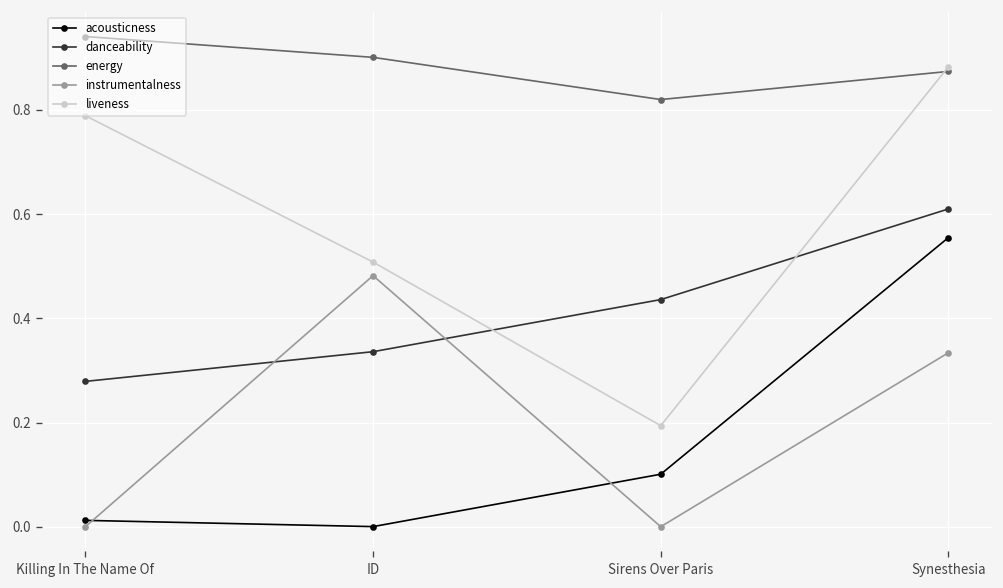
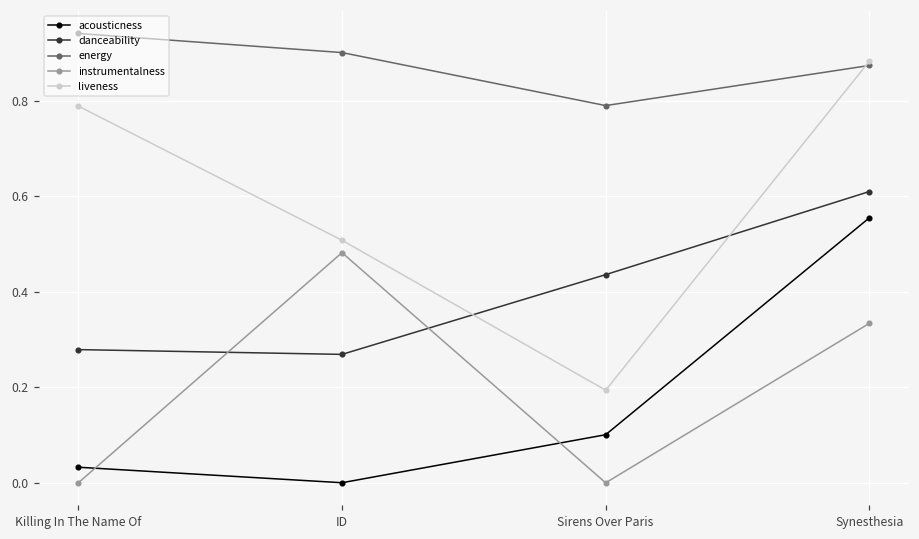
acousticness, Killing In The Name Of: 0.01 -> 0.03
danceability, ID: 0.34 -> 0.27
energy, Sirens Over Paris: 0.82 -> 0.79
